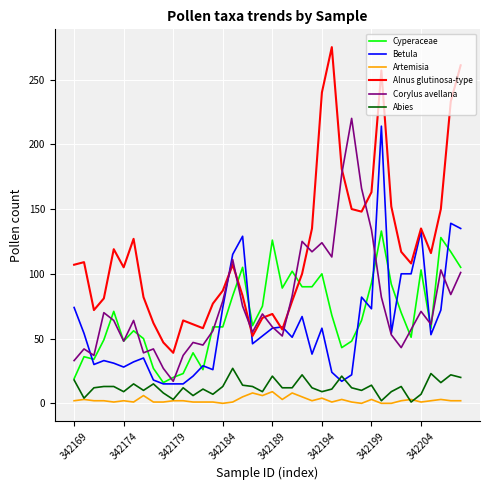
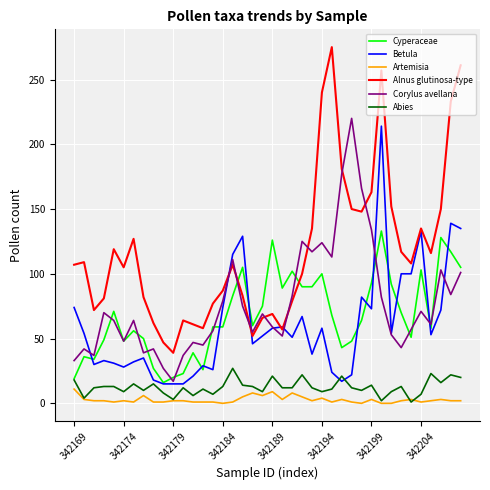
Artemisia, 342169: 2 -> 11
